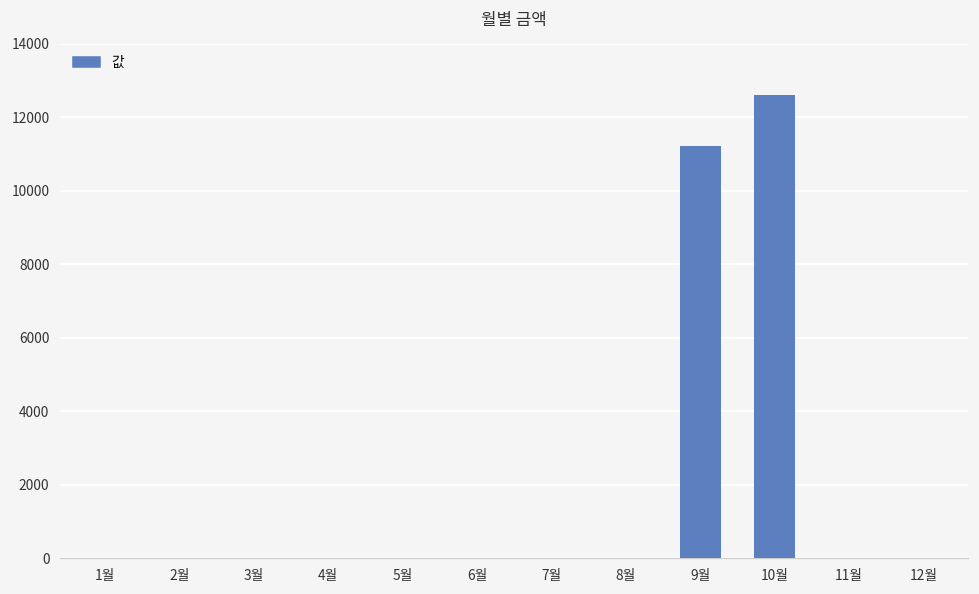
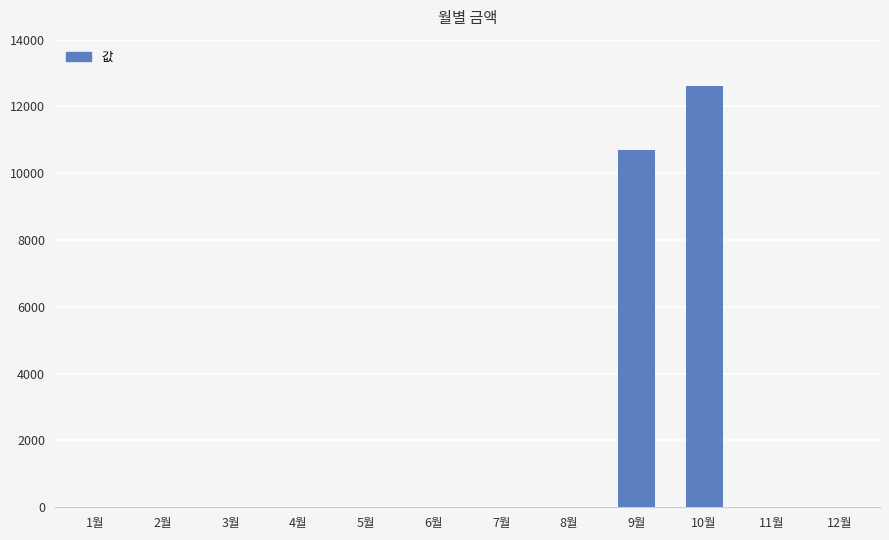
9월: 11200 -> 10700
